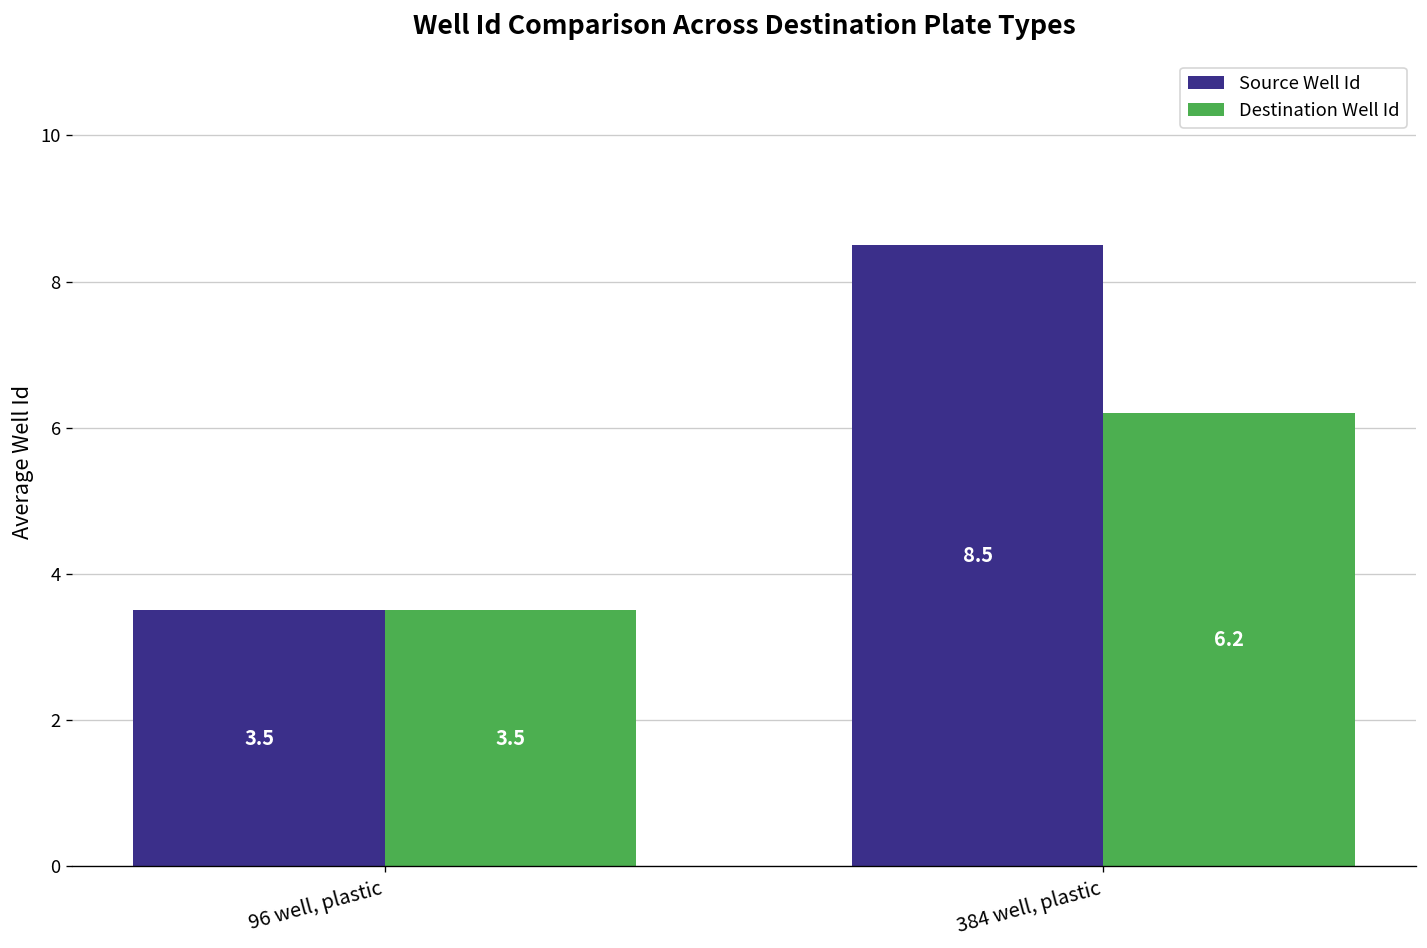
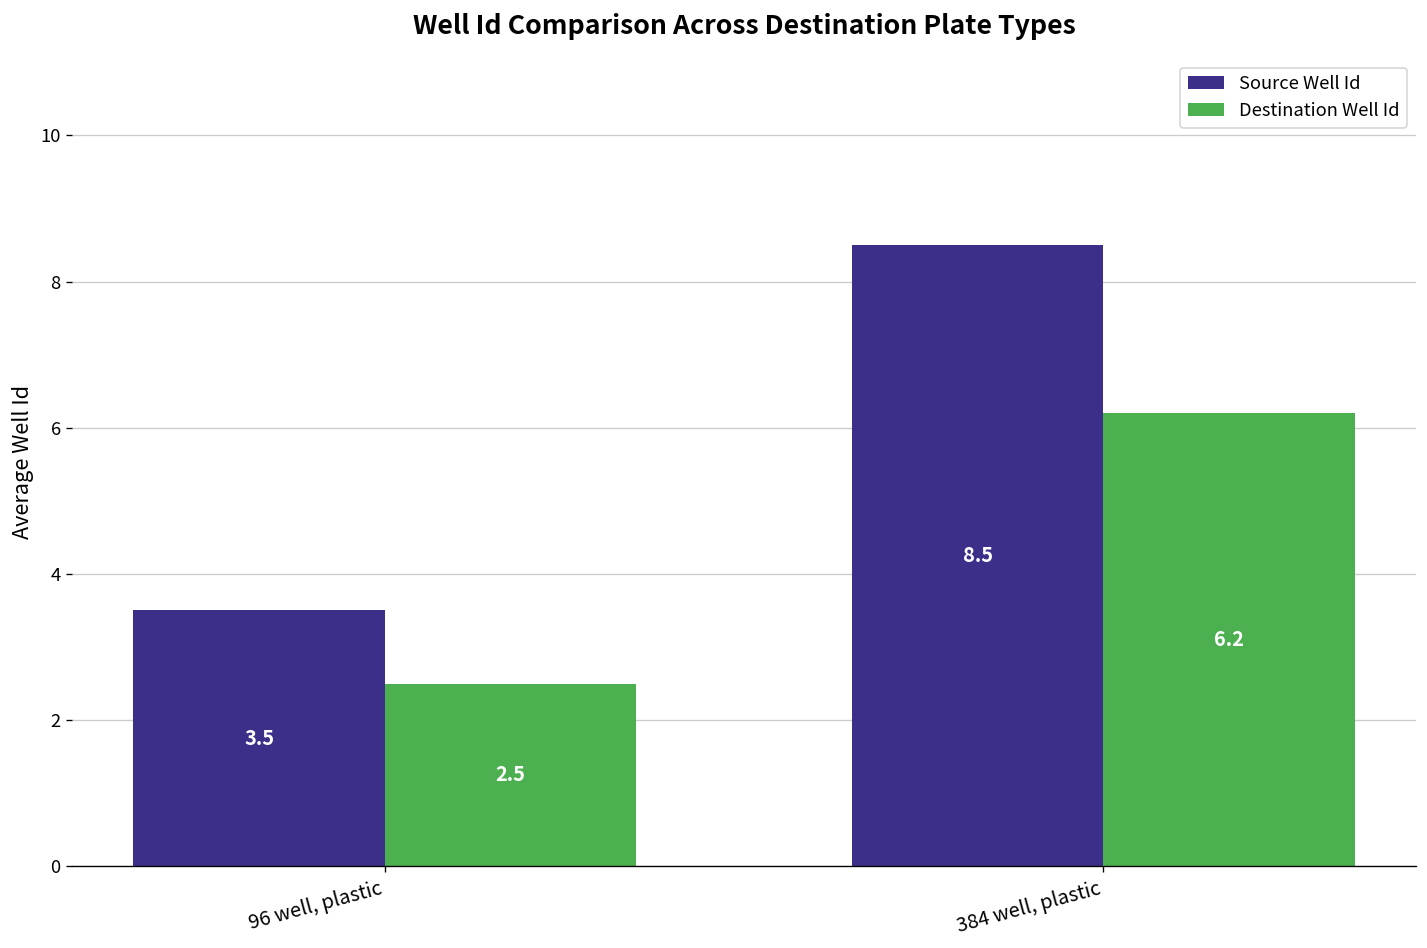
Destination Well Id, 96 well, plastic: 3.5 -> 2.5
